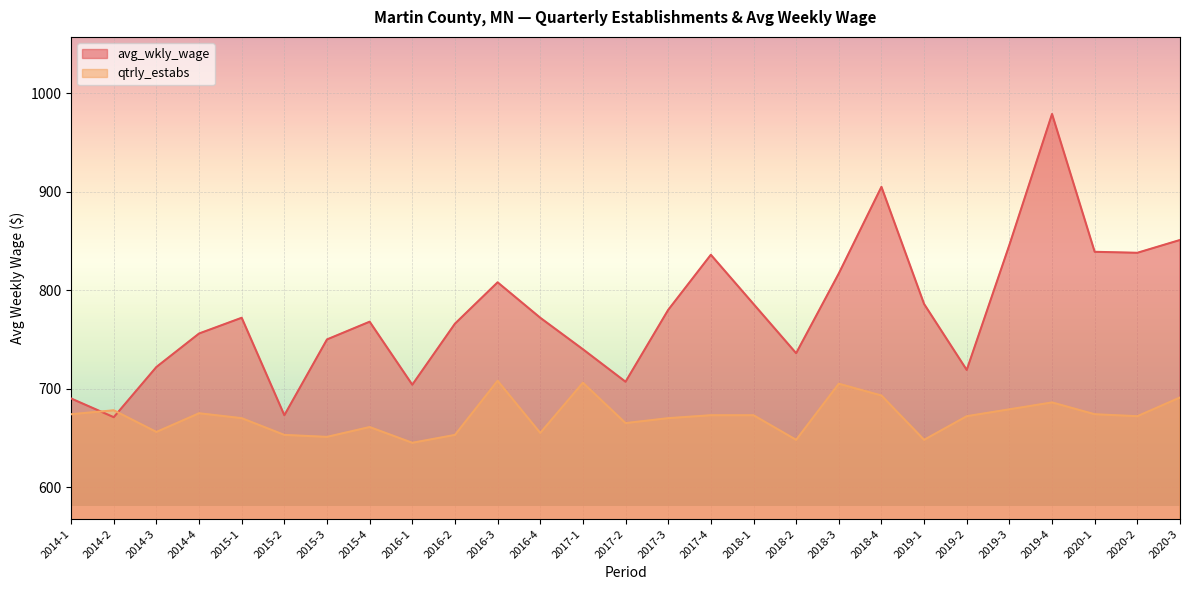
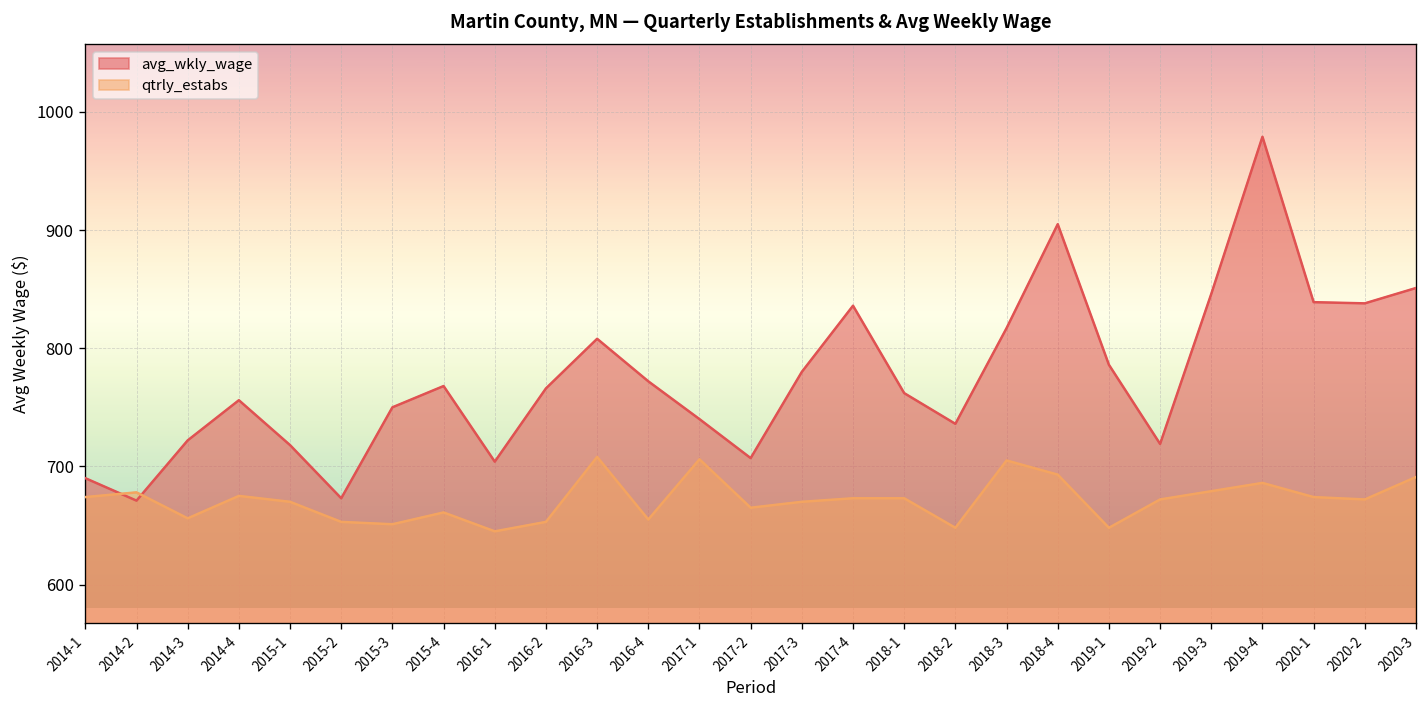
avg_wkly_wage, 2015-1: 770 -> 720
avg_wkly_wage, 2018-1: 790 -> 760
